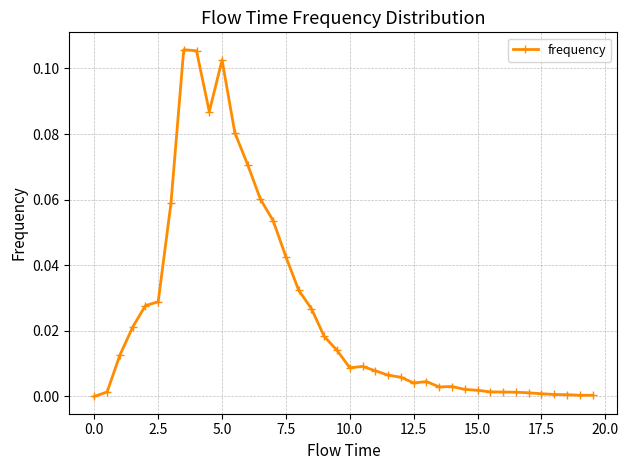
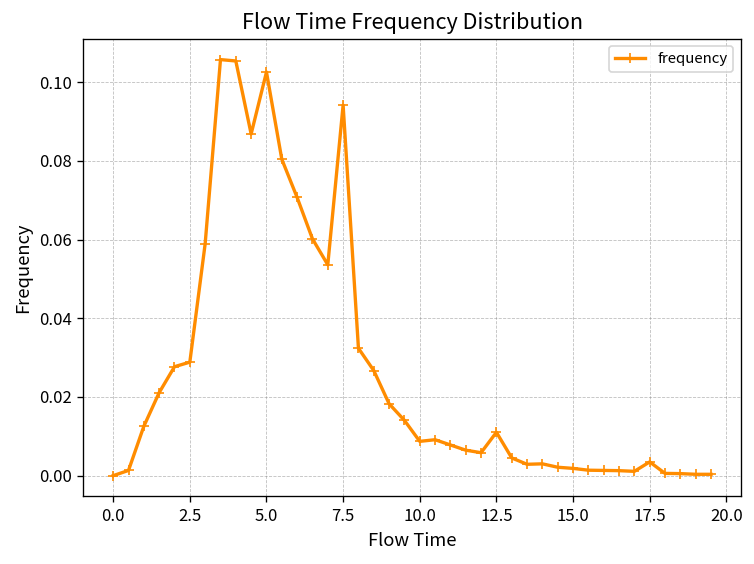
7.5: 0.043 -> 0.094
12.5: 0.004 -> 0.011
17.5: 0.001 -> 0.003
